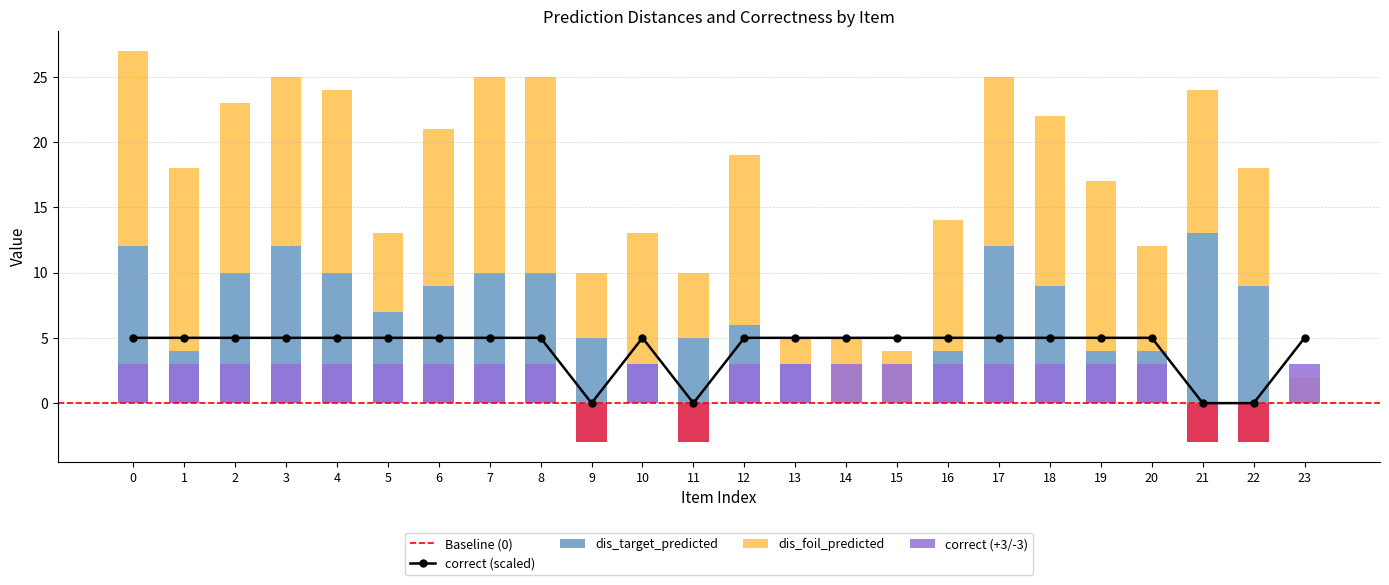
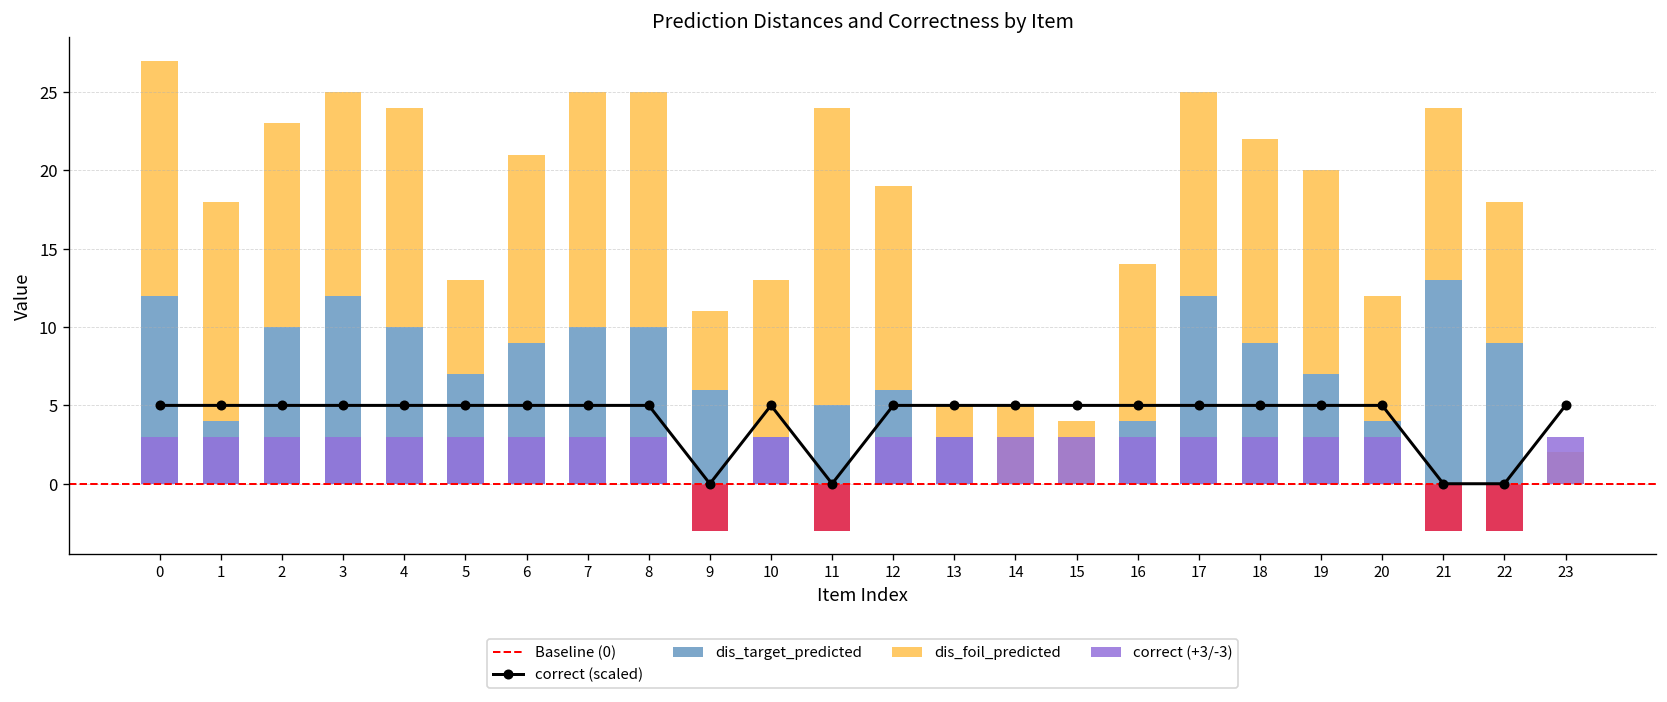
dis_target_predicted, 9: 5 -> 6
dis_foil_predicted, 11: 5 -> 19
dis_target_predicted, 19: 4 -> 7
